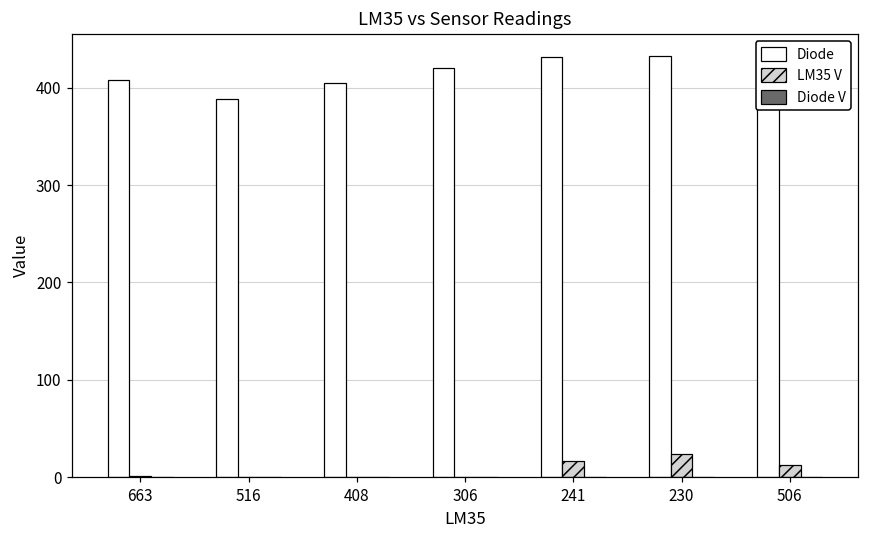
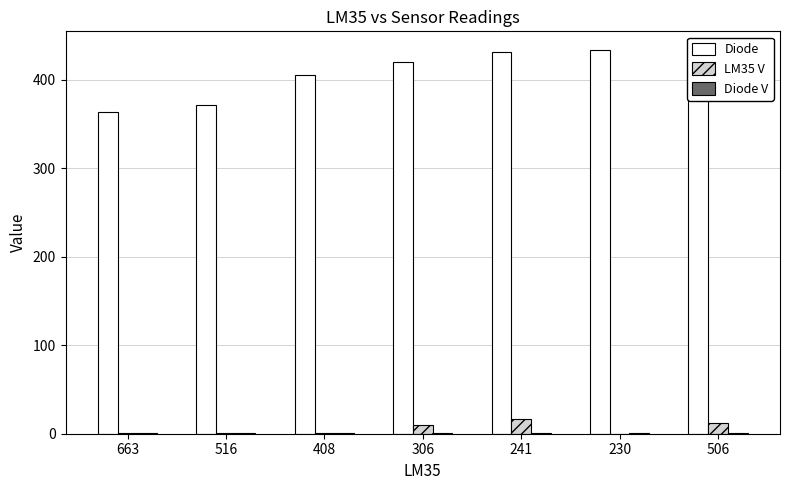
Diode, 663: 410 -> 360
Diode, 516: 390 -> 370
LM35 V, 306: 0 -> 10
LM35 V, 230: 20 -> 0
